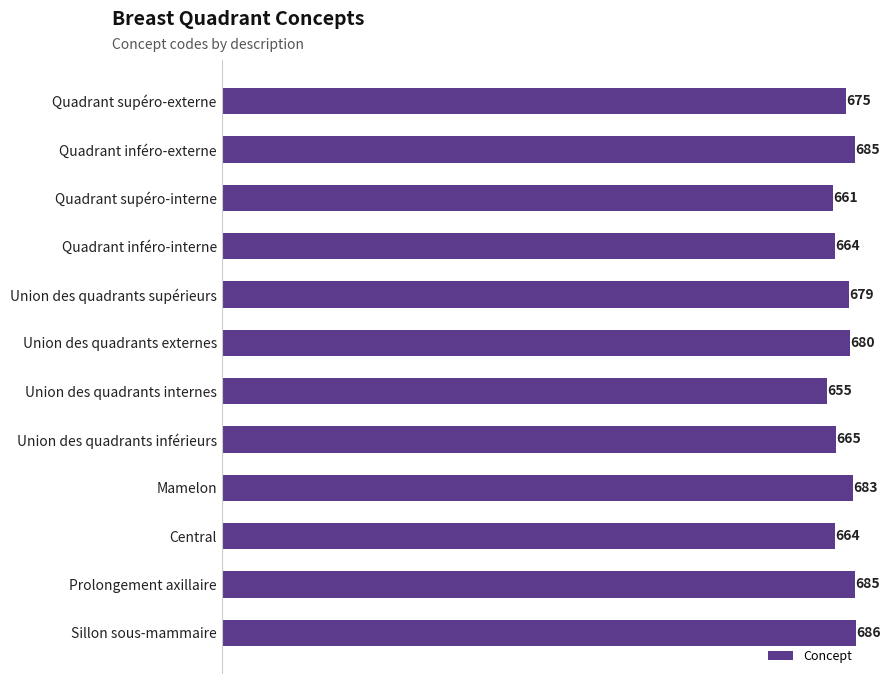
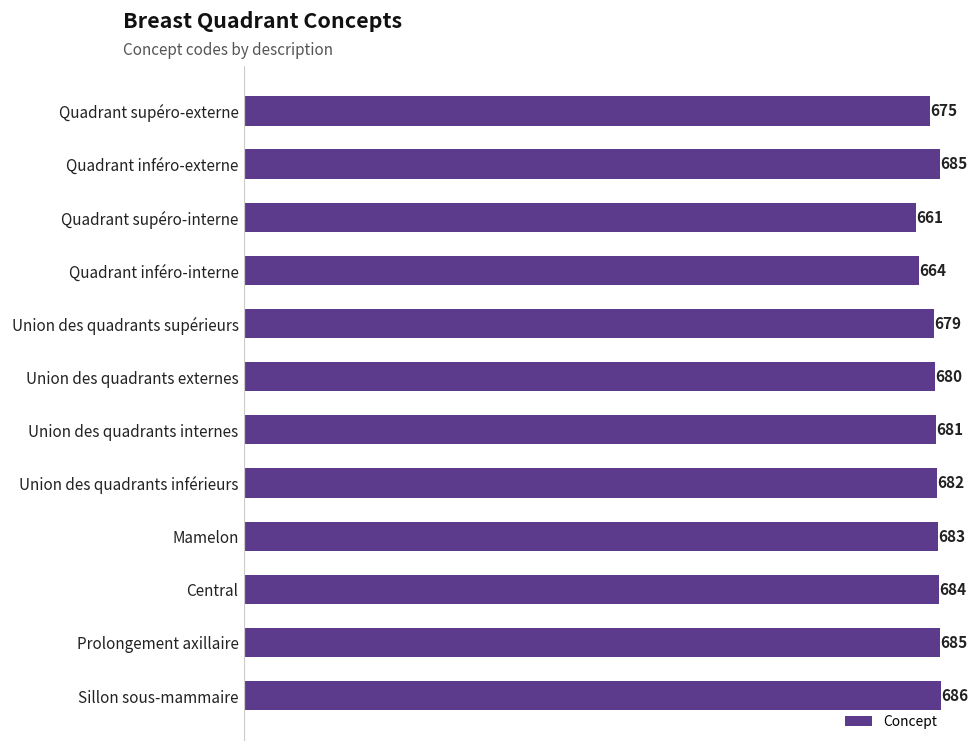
Union des quadrants internes: 655 -> 681
Union des quadrants inférieurs: 665 -> 682
Central: 664 -> 684
